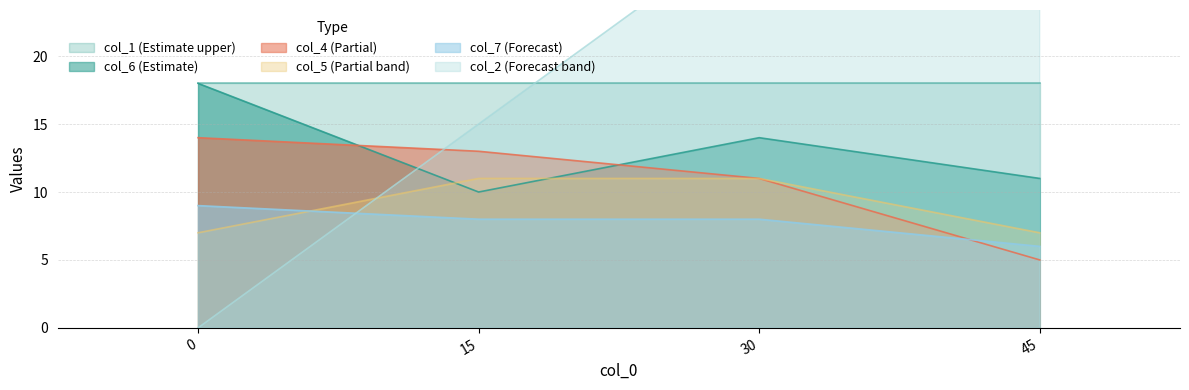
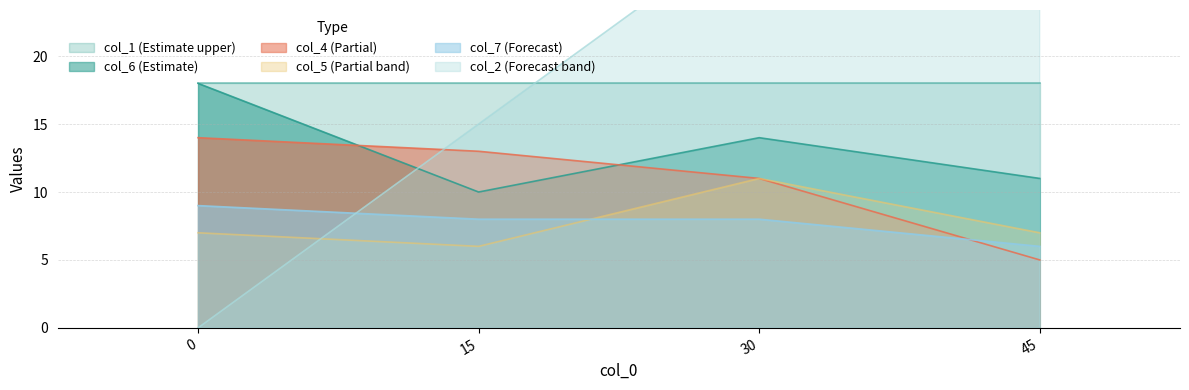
col_5 (Partial band), 15: 11 -> 6
